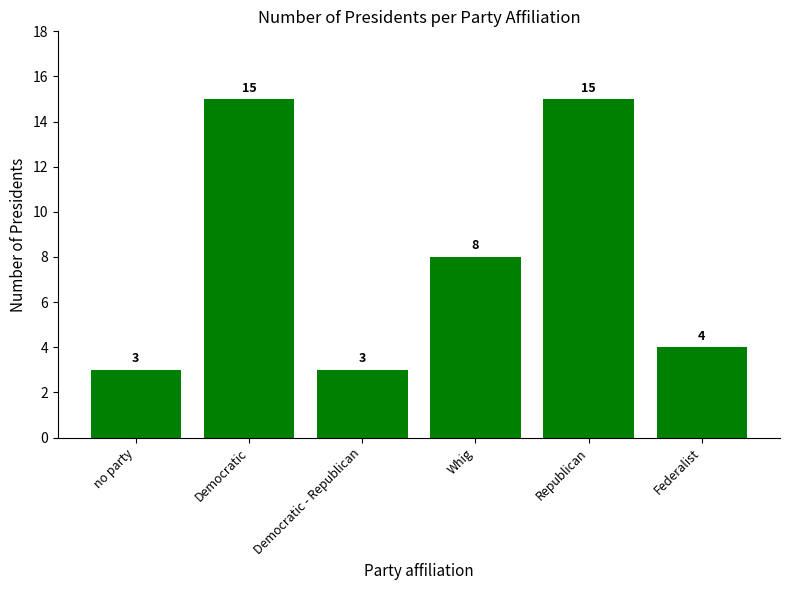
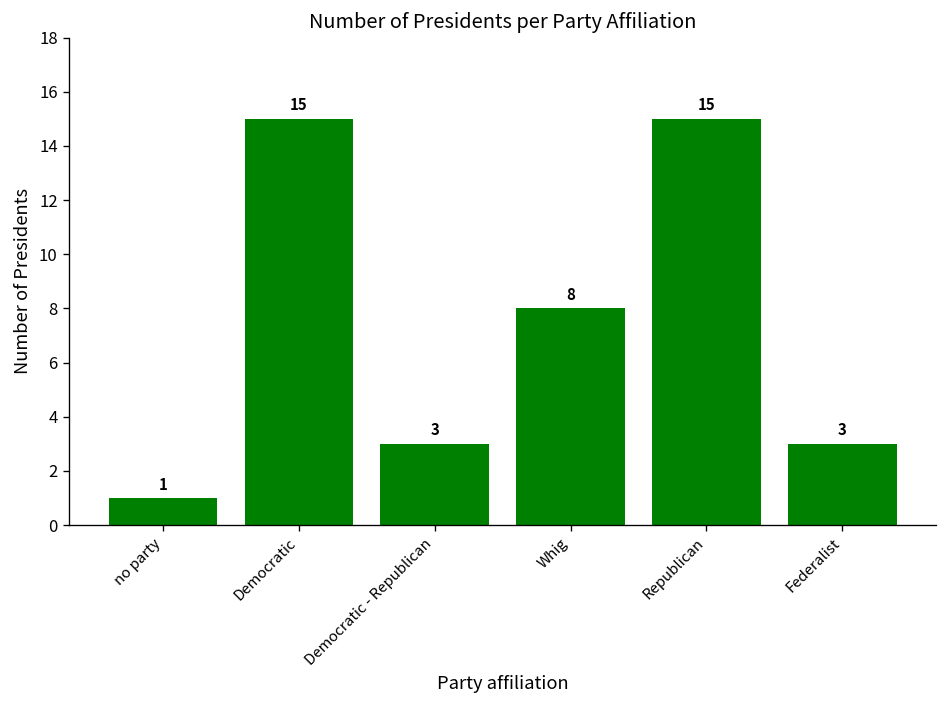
no party: 3 -> 1
Federalist: 4 -> 3
